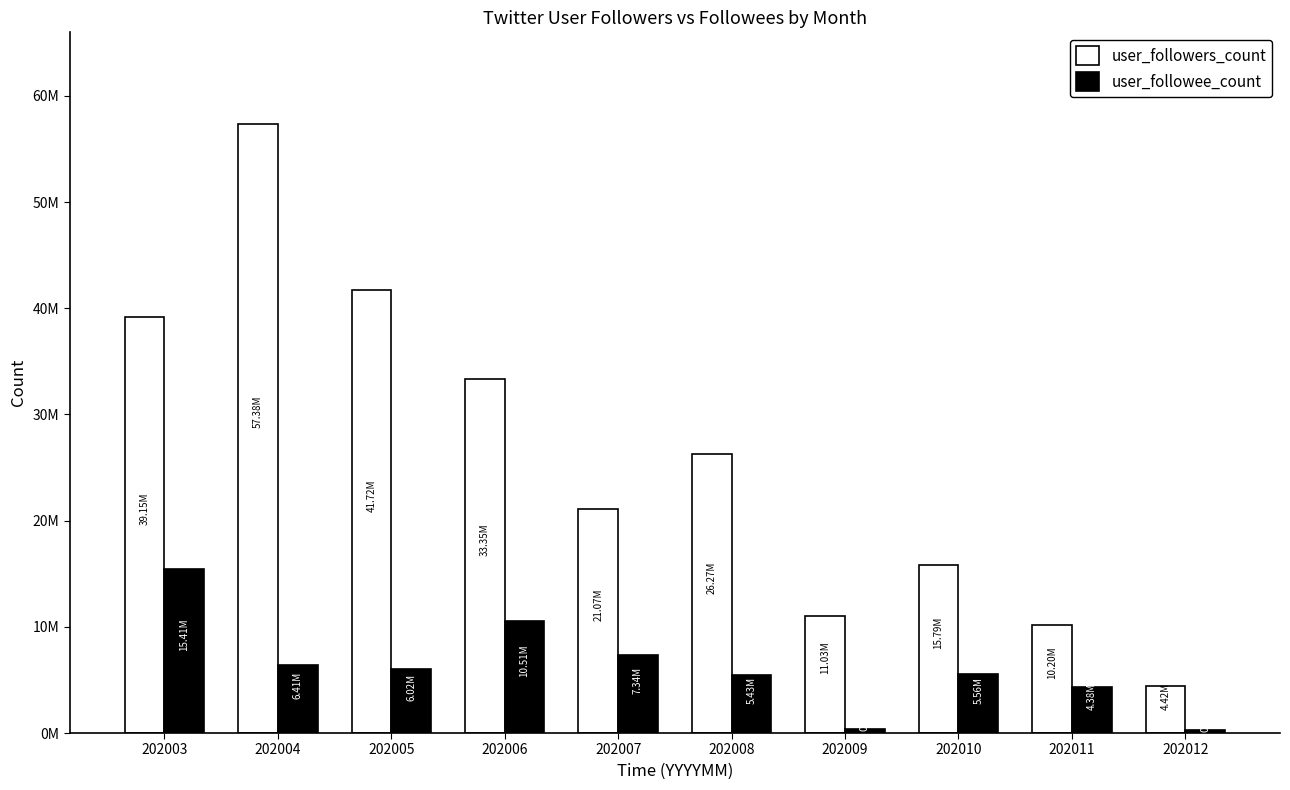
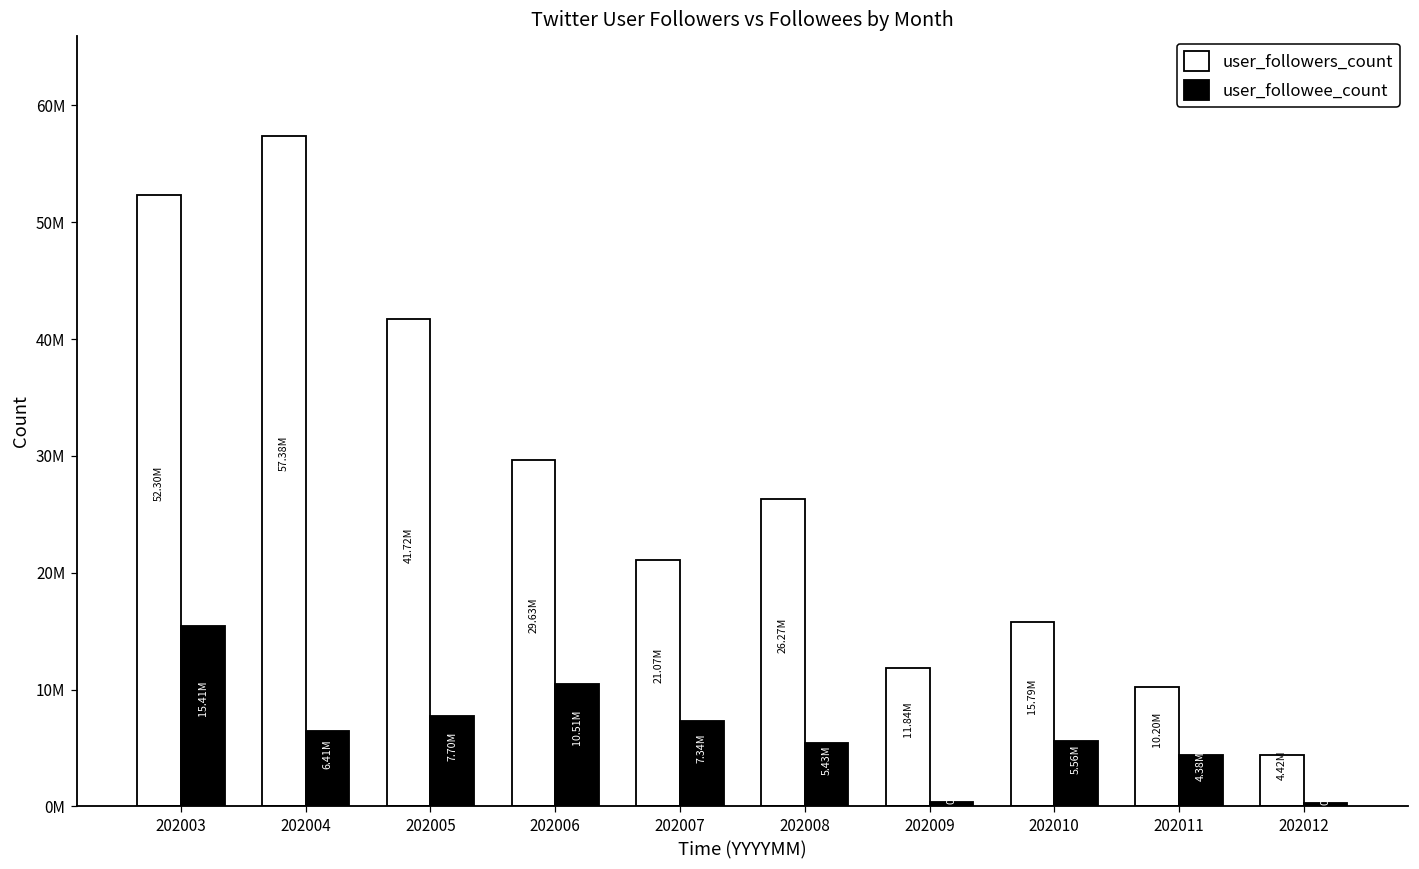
user_followers_count, 202003: 39.15M -> 52.30M
user_followee_count, 202005: 6.02M -> 7.70M
user_followers_count, 202006: 33.35M -> 29.63M
user_followers_count, 202009: 11.03M -> 11.84M
